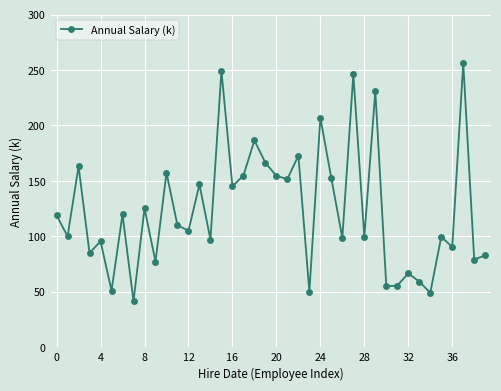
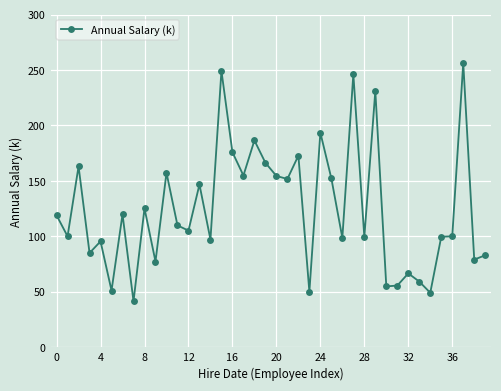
16: 145 -> 176
24: 207 -> 193
36: 90 -> 100
